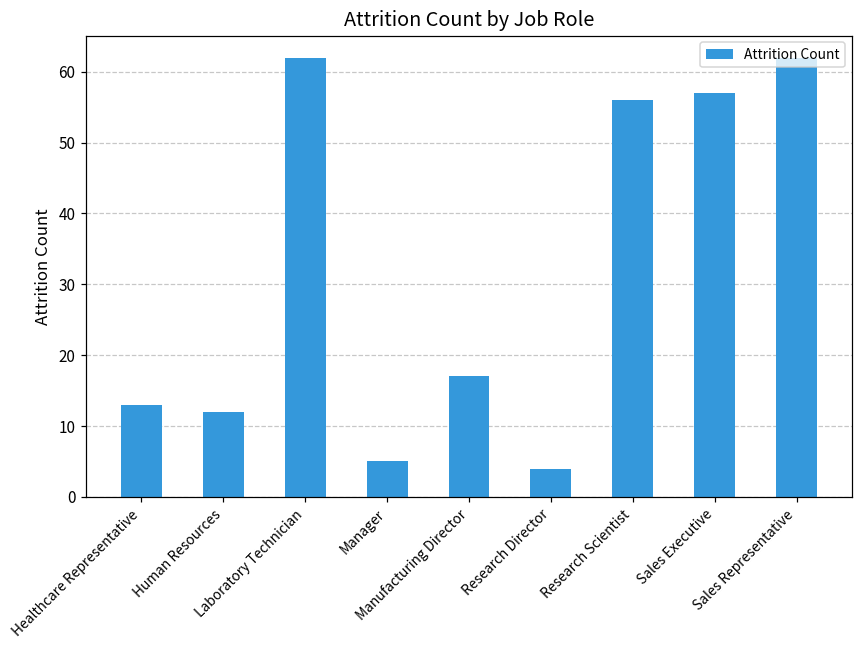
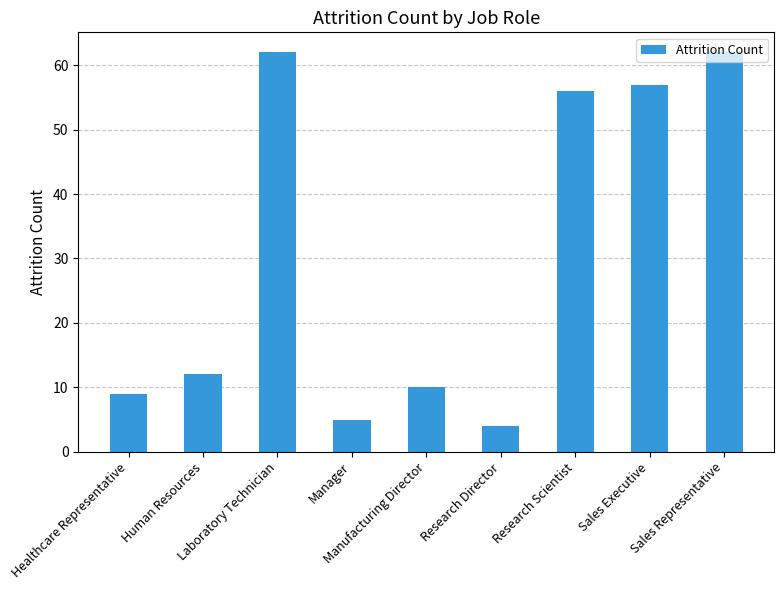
Healthcare Representative: 13 -> 9
Manufacturing Director: 17 -> 10
